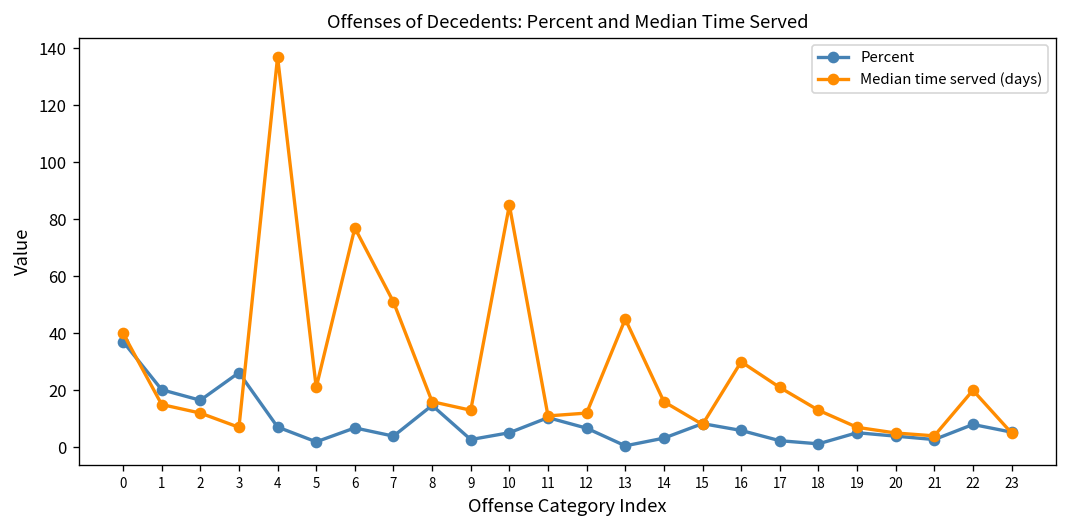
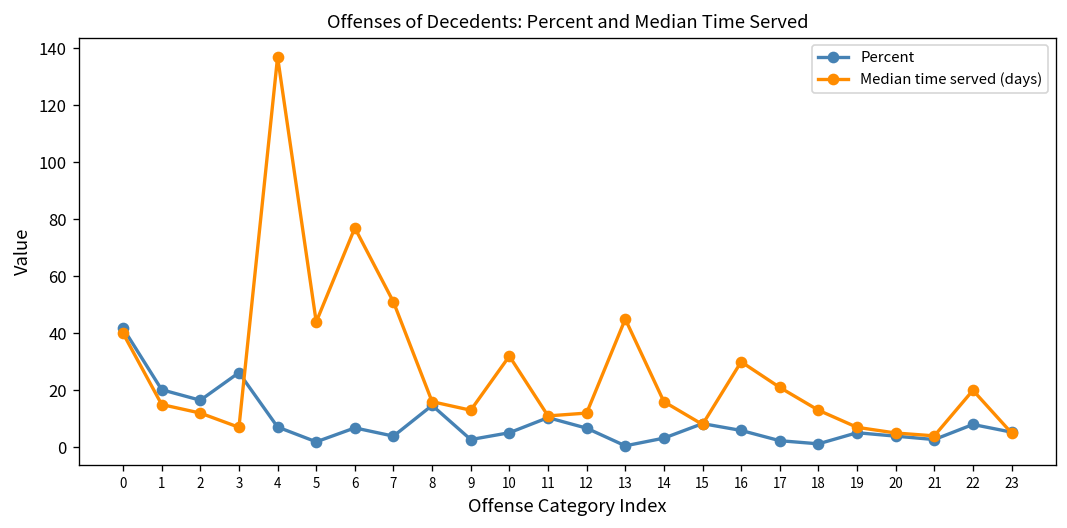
Percent, 0: 37 -> 42
Median time served (days), 5: 21 -> 44
Median time served (days), 10: 85 -> 32
